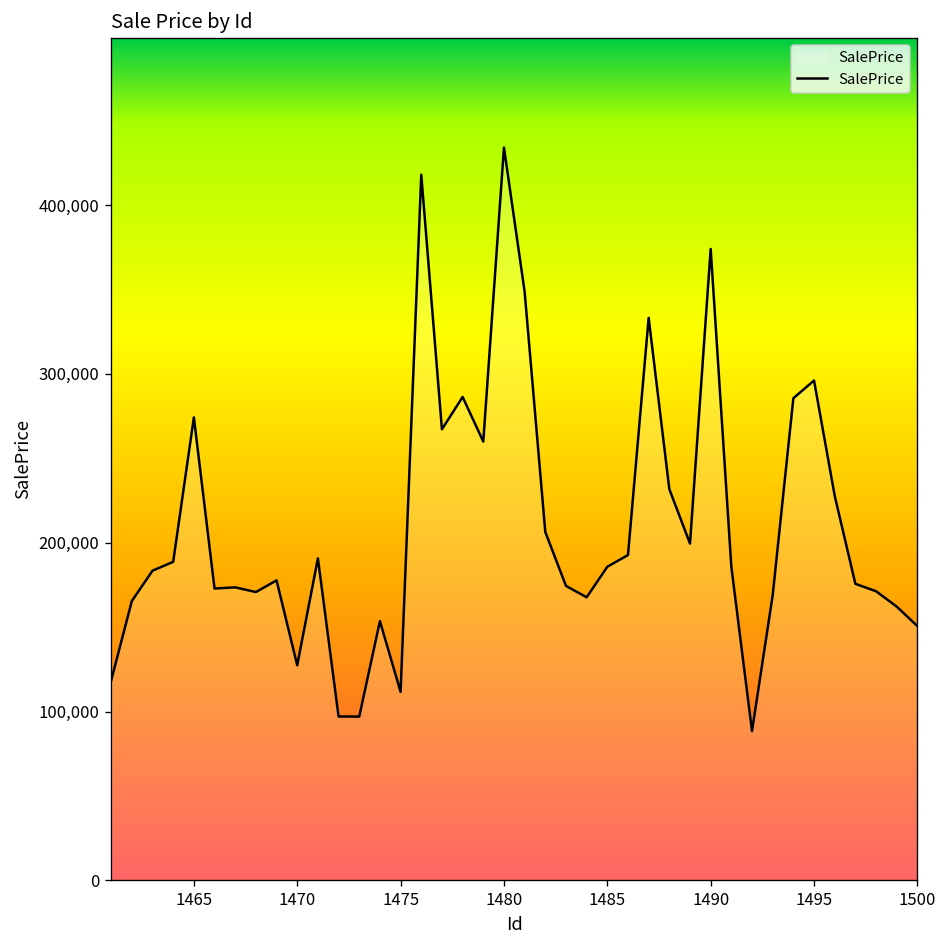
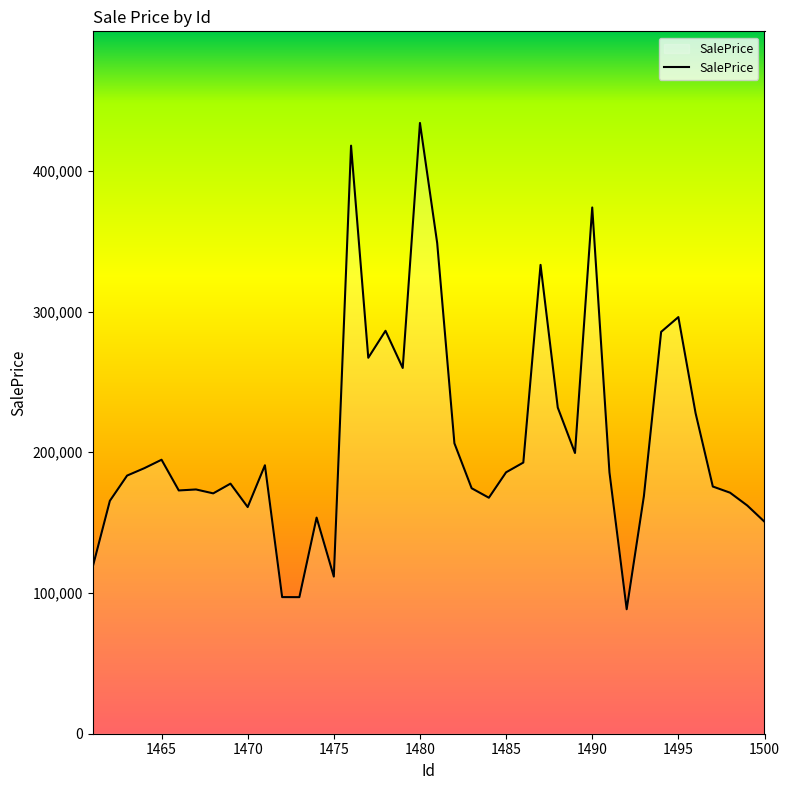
1465: 274,000 -> 195,000
1470: 127,000 -> 161,000
